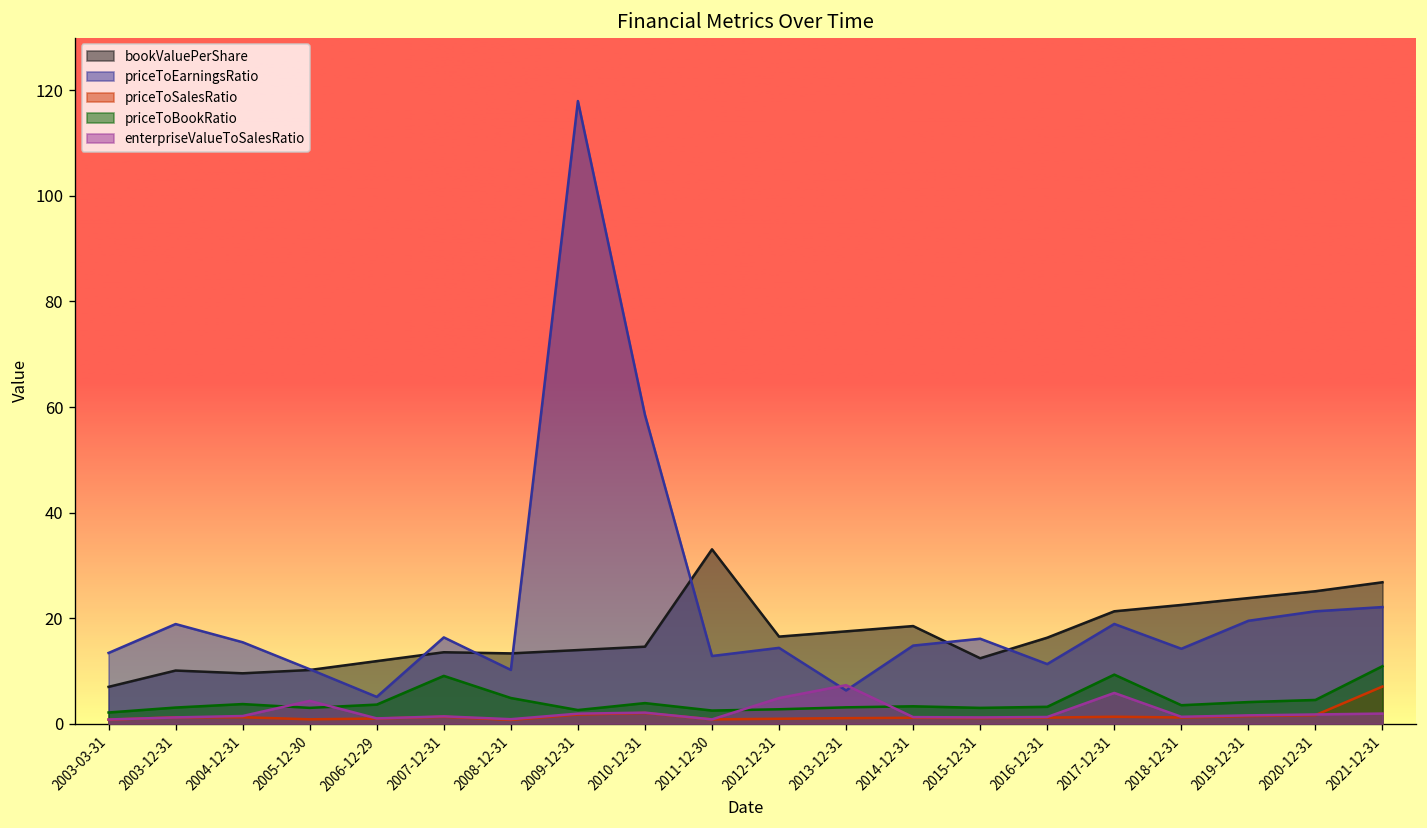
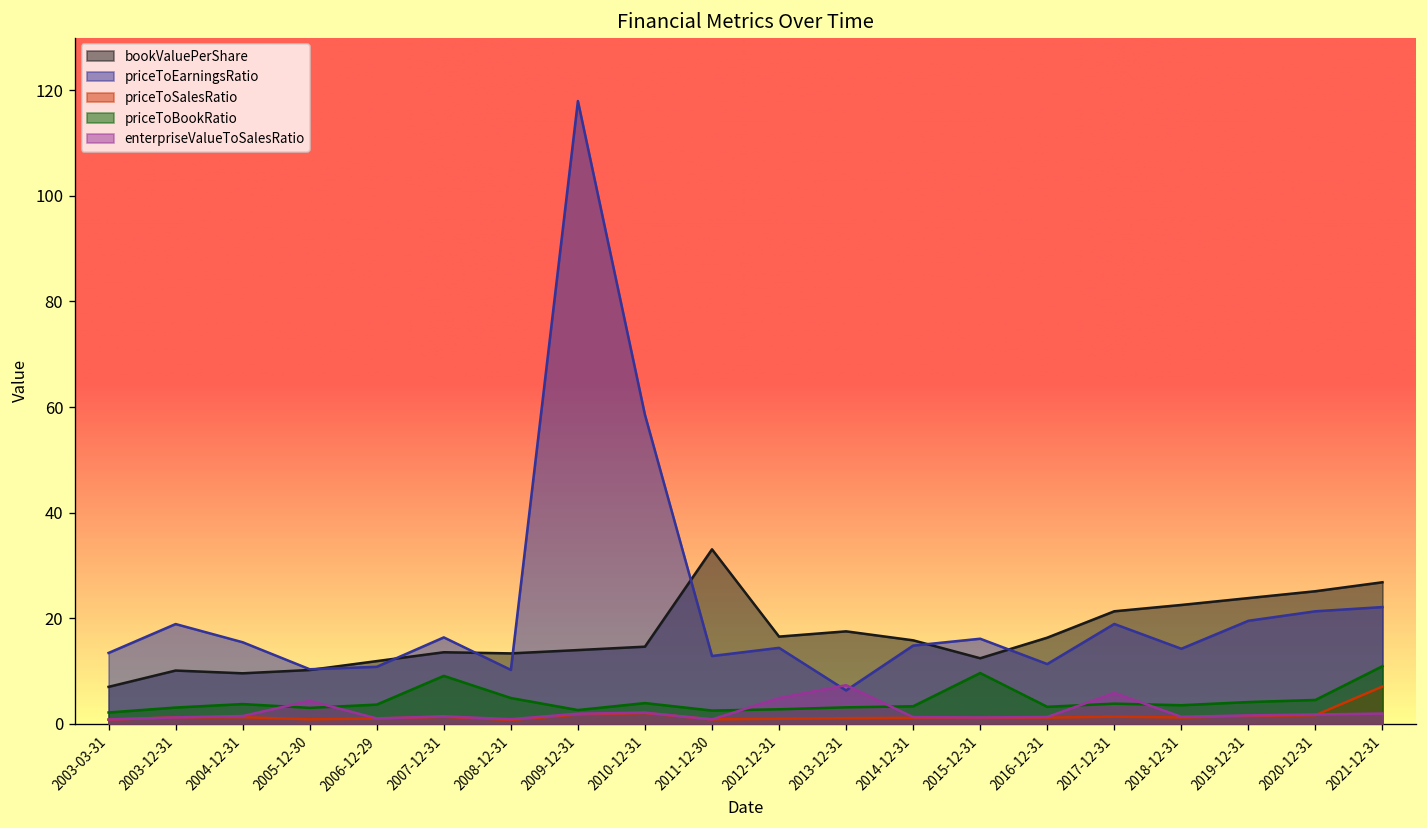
priceToEarningsRatio, 2006-12-29: 5 -> 11
bookValuePerShare, 2014-12-31: 19 -> 16
priceToBookRatio, 2015-12-31: 3 -> 10
priceToBookRatio, 2017-12-31: 9 -> 4
